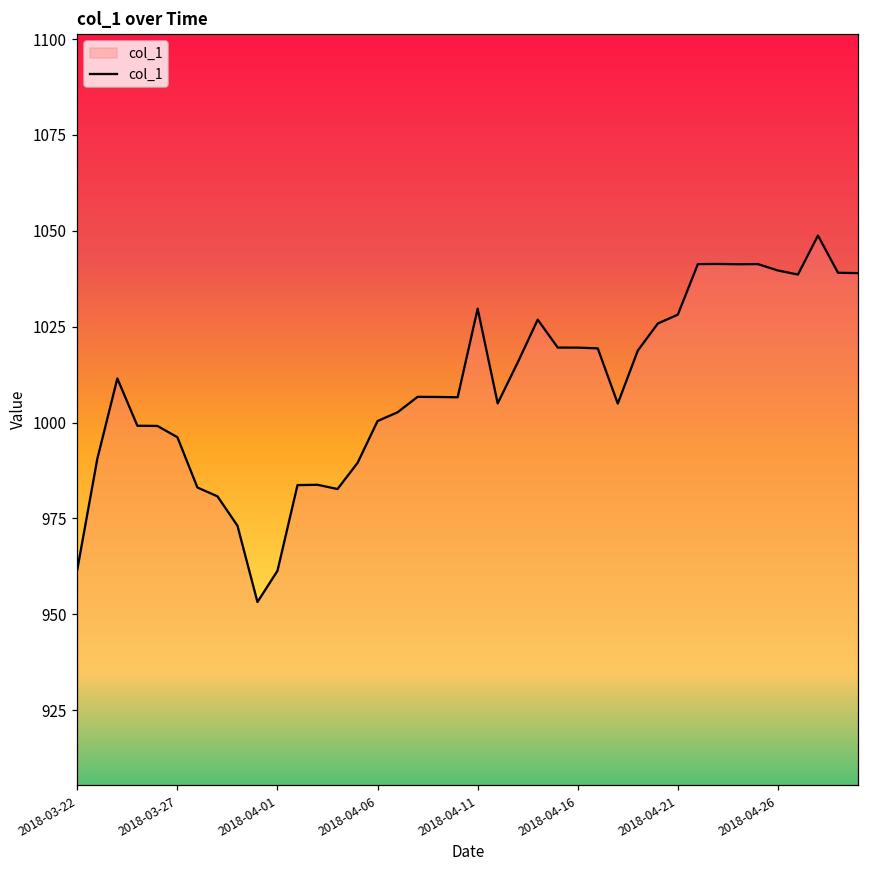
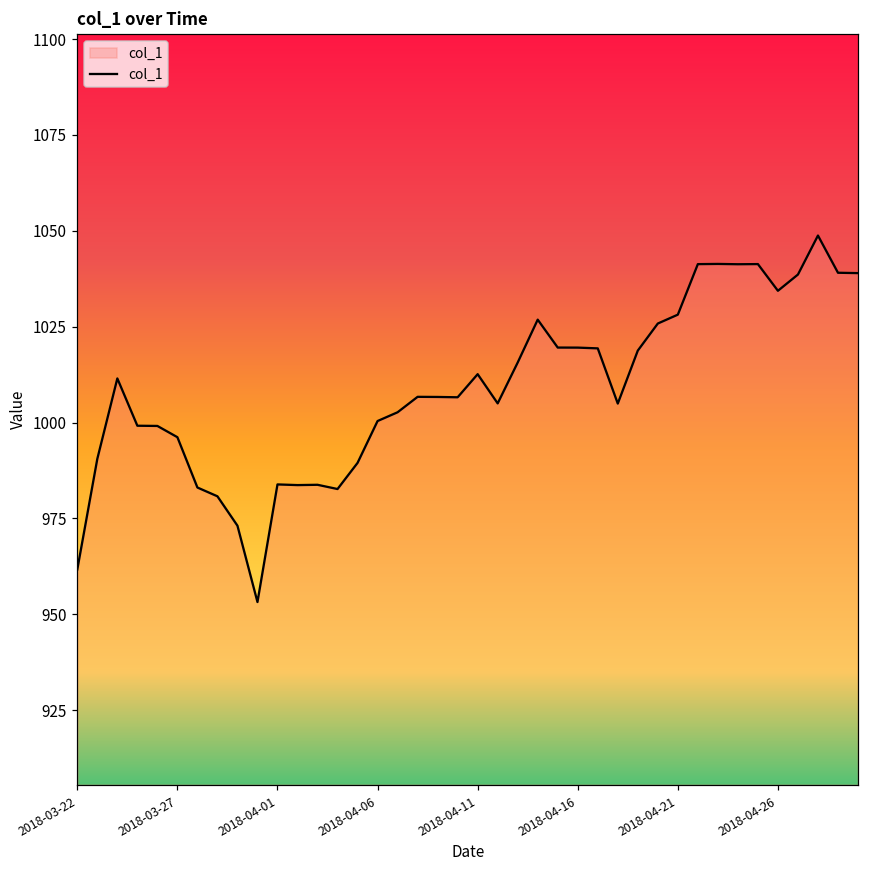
2018-04-01: 961 -> 984
2018-04-11: 1030 -> 1013
2018-04-26: 1040 -> 1034
